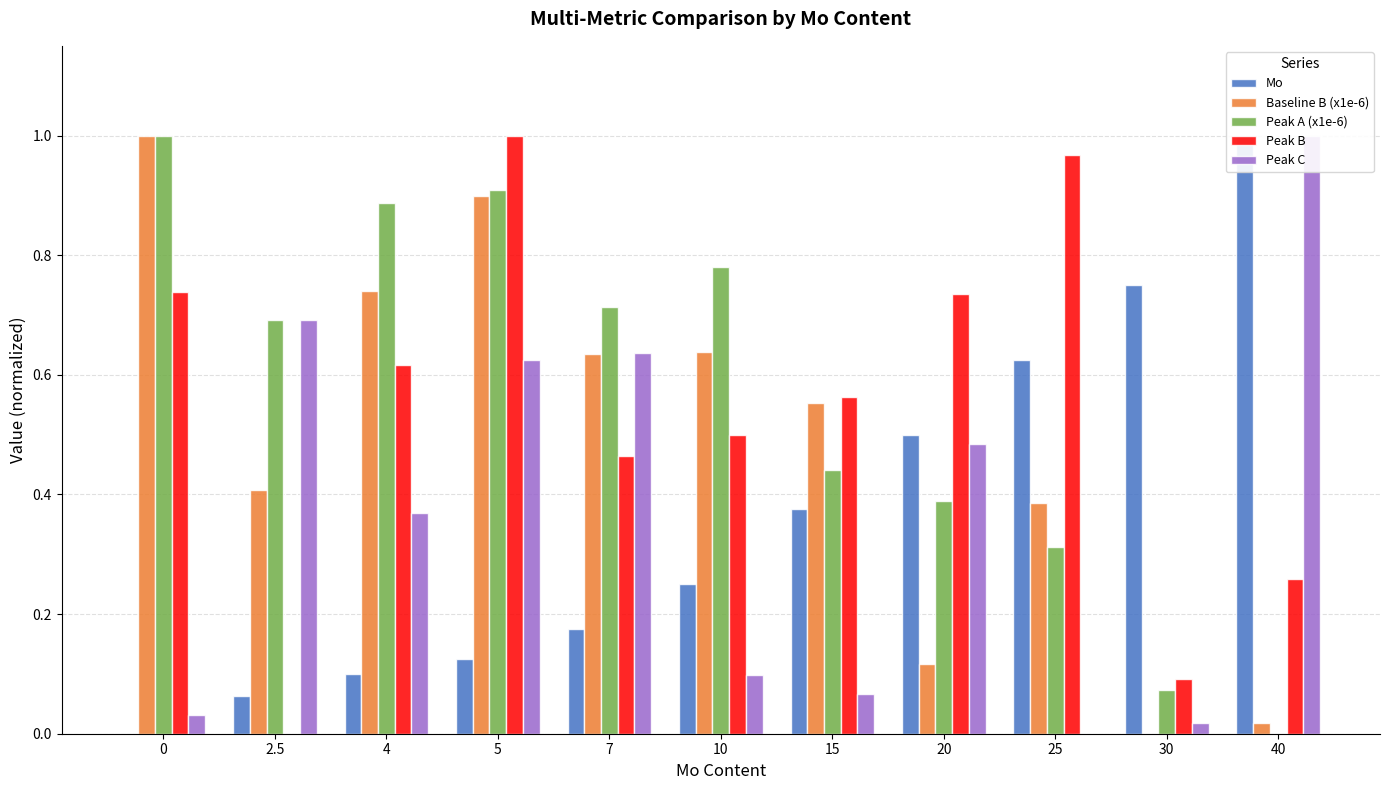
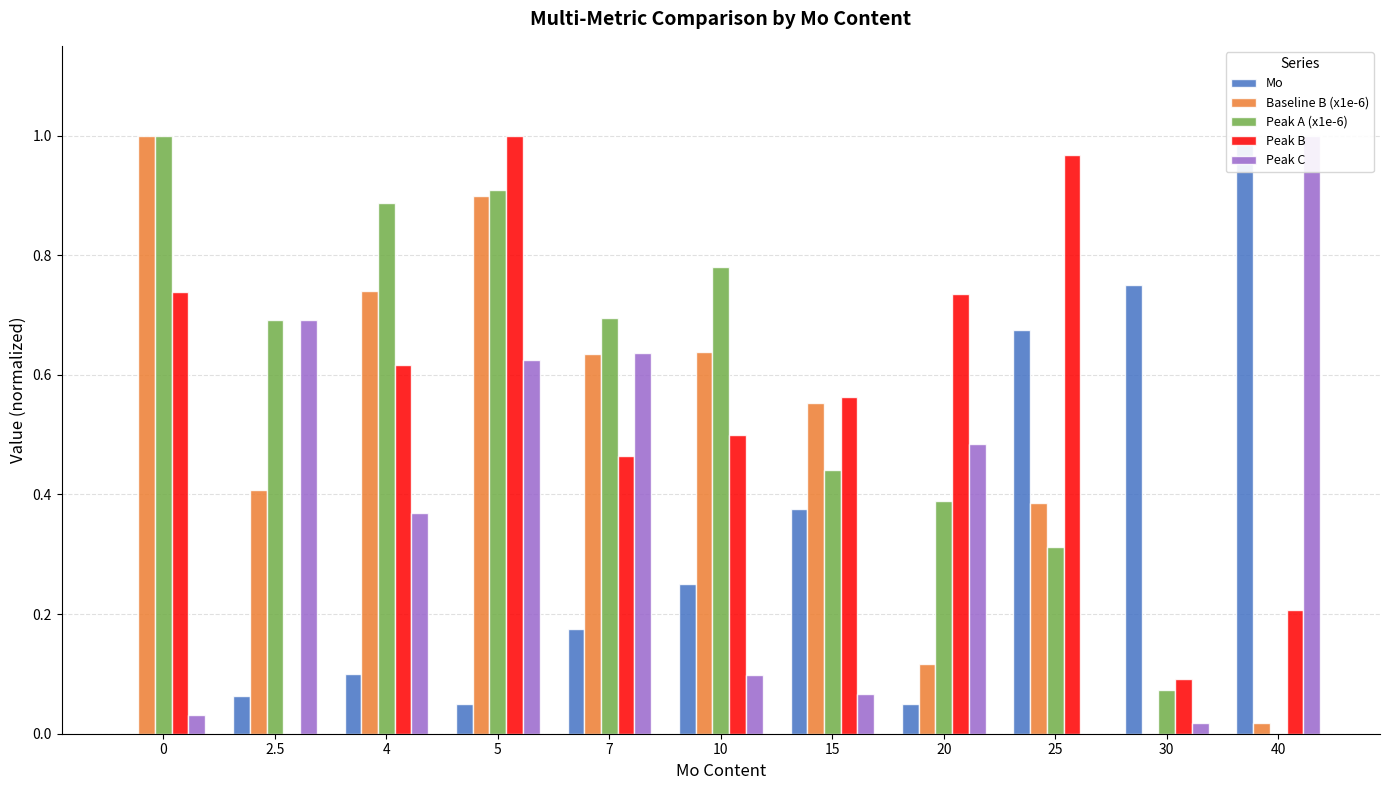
Mo, 5: 0.13 -> 0.05
Peak A (x1e-6), 7: 0.71 -> 0.70
Mo, 20: 0.50 -> 0.05
Mo, 25: 0.63 -> 0.68
Peak B, 40: 0.26 -> 0.21
